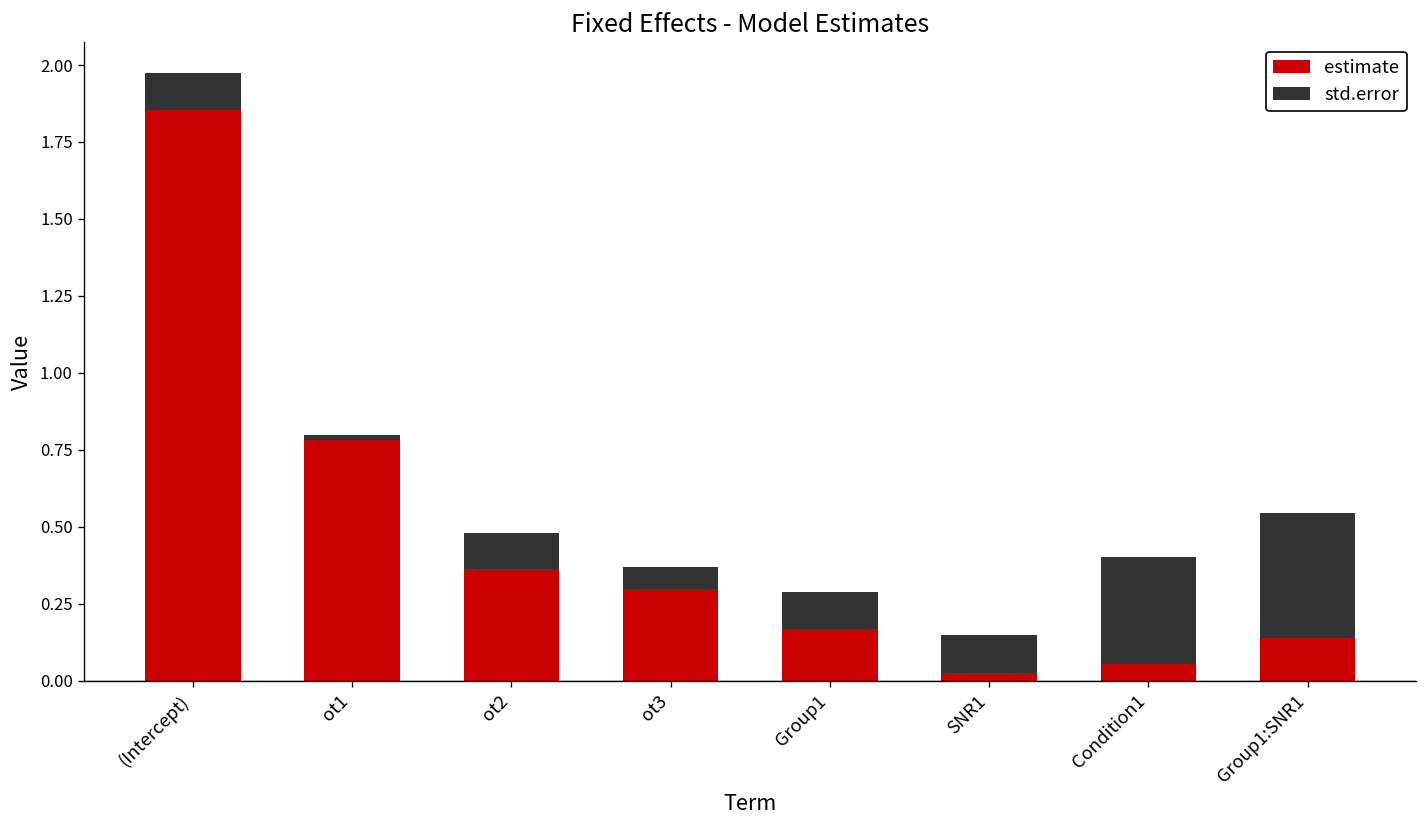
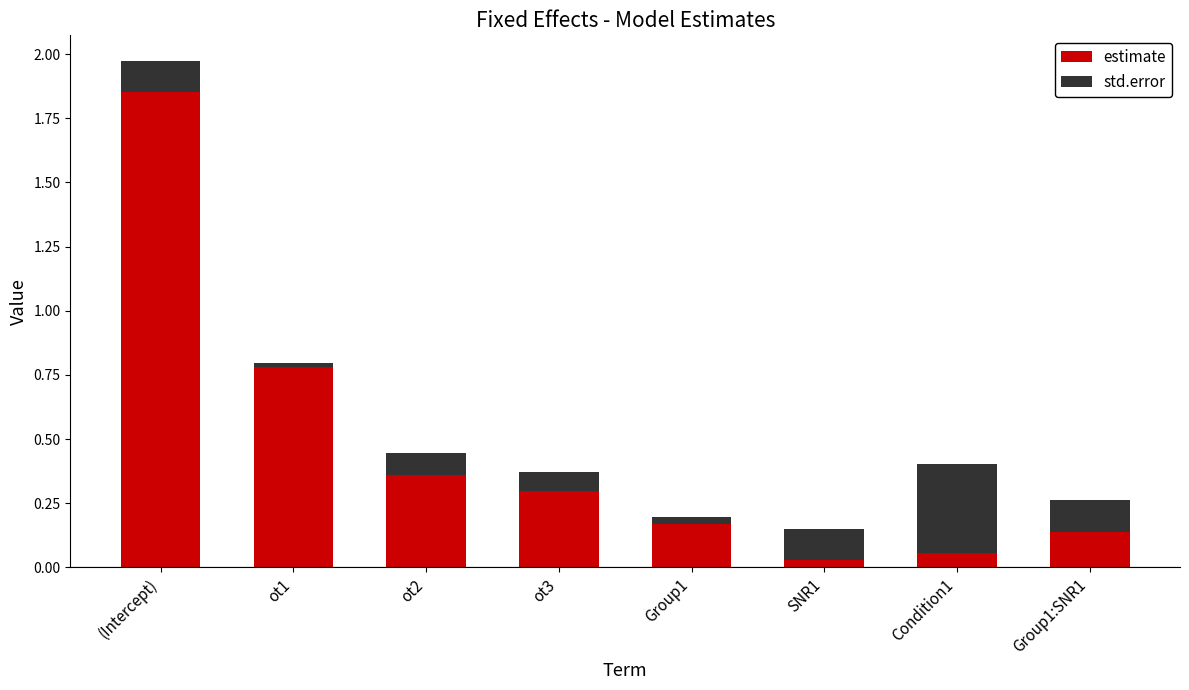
std.error, ot2: 0.12 -> 0.08
std.error, Group1: 0.12 -> 0.03
std.error, Group1:SNR1: 0.41 -> 0.12
